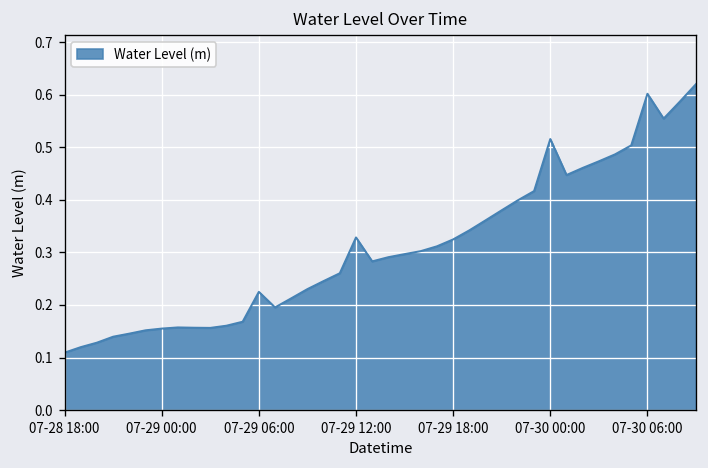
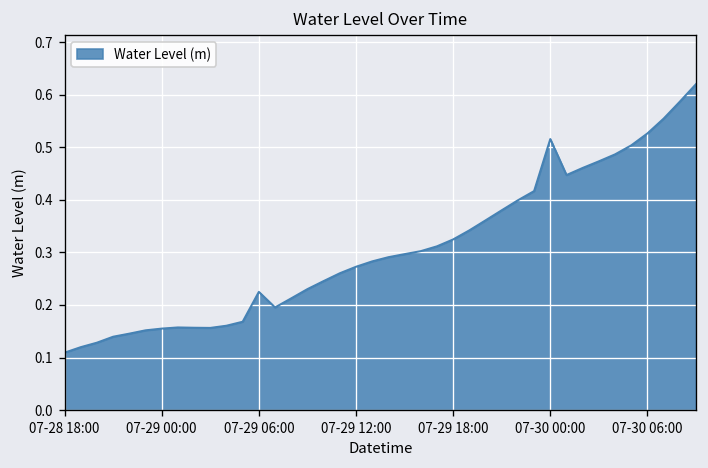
07-29 12:00: 0.33 -> 0.27
07-30 06:00: 0.60 -> 0.53
